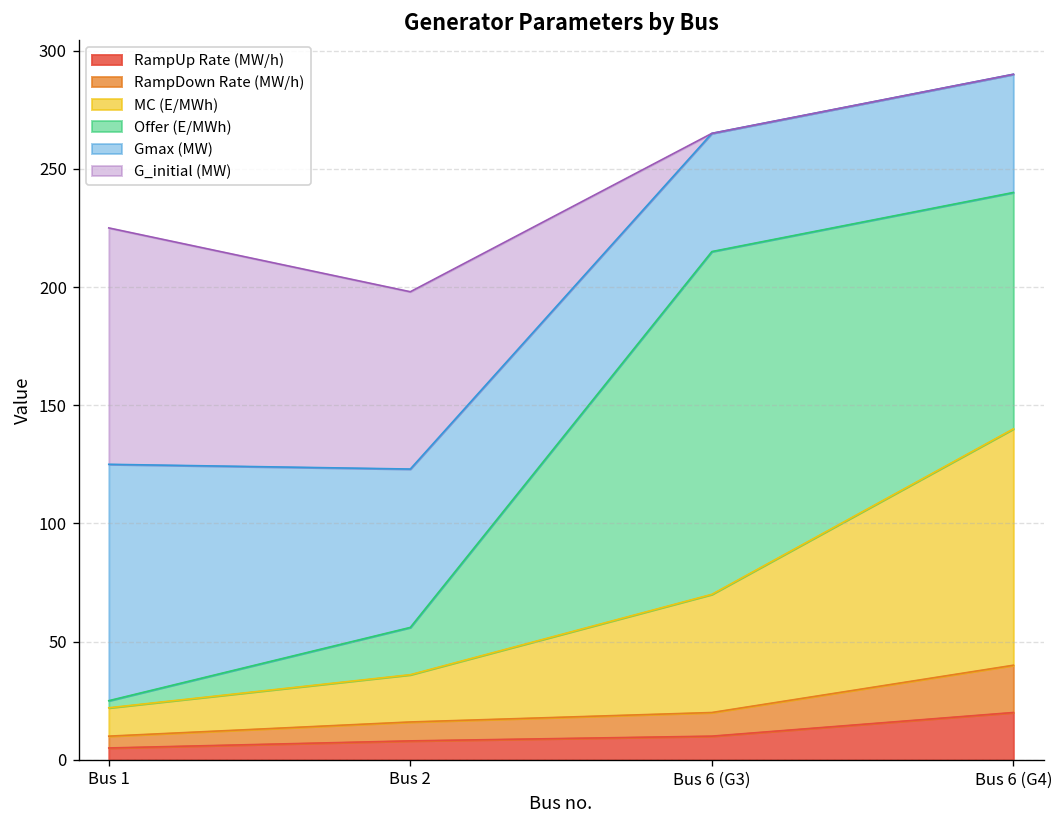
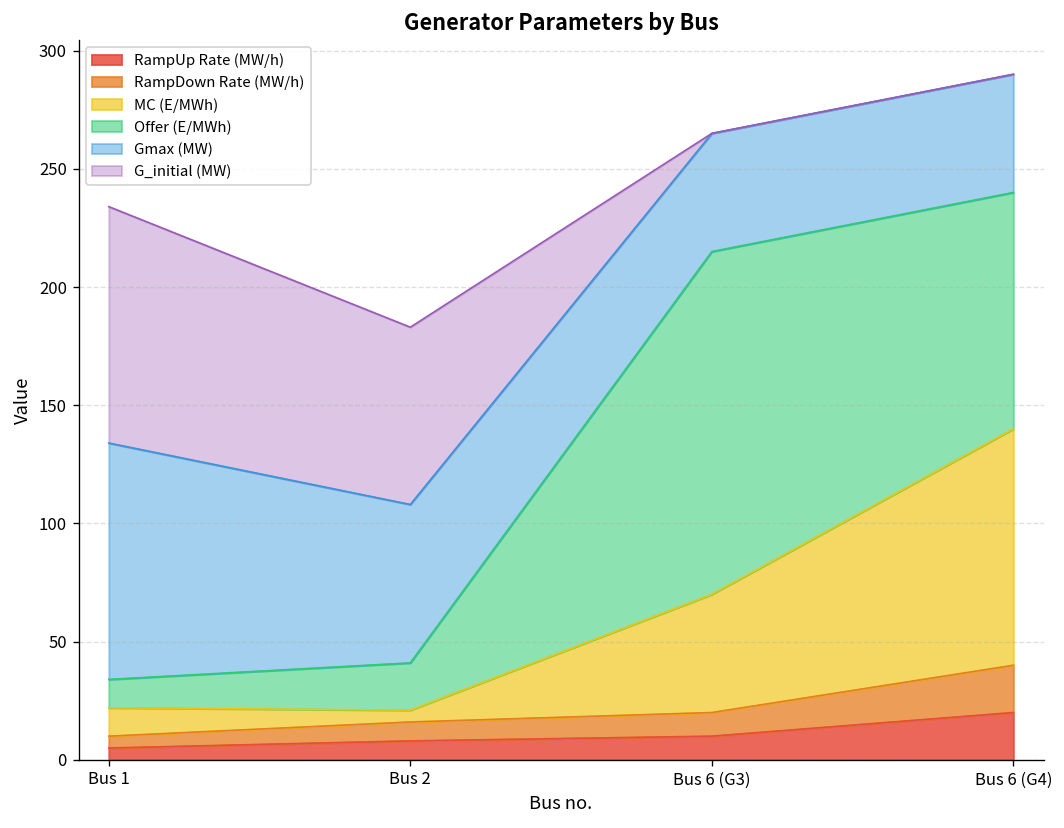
Offer (E/MWh), Bus 1: 3 -> 12
MC (E/MWh), Bus 2: 20 -> 5
